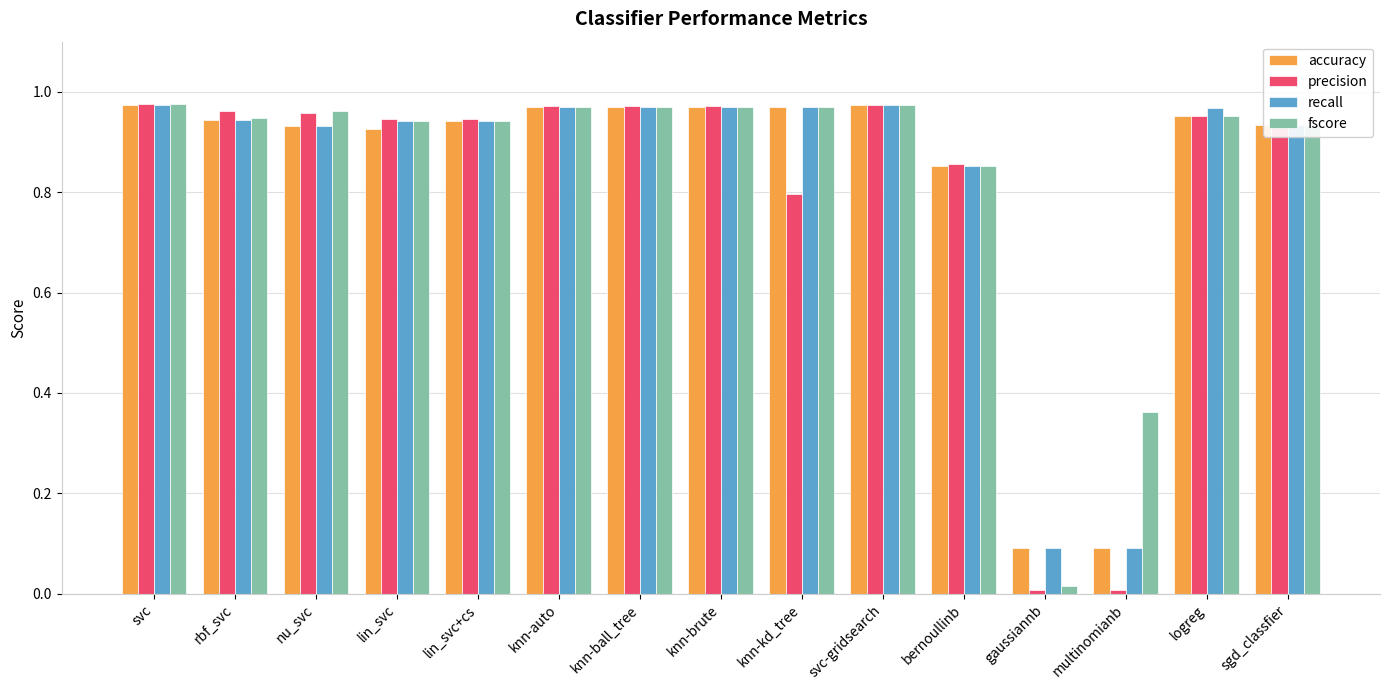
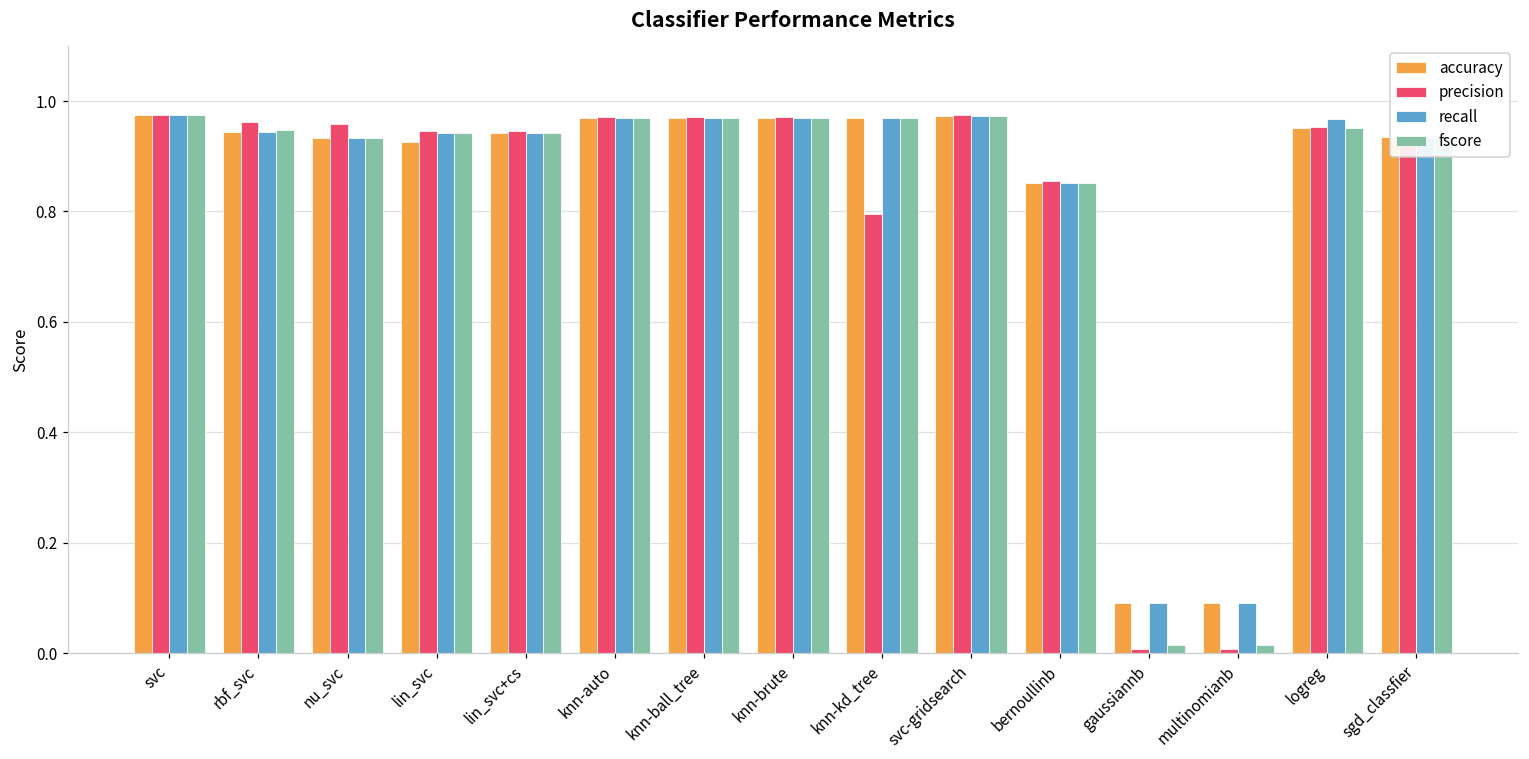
fscore, nu_svc: 0.96 -> 0.93
fscore, multinomianb: 0.36 -> 0.02
